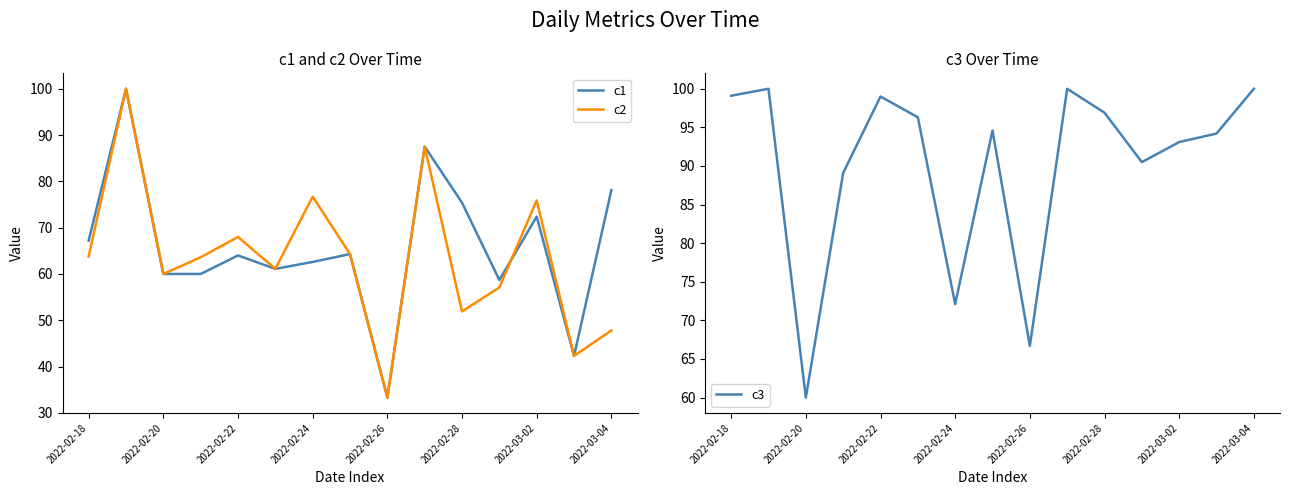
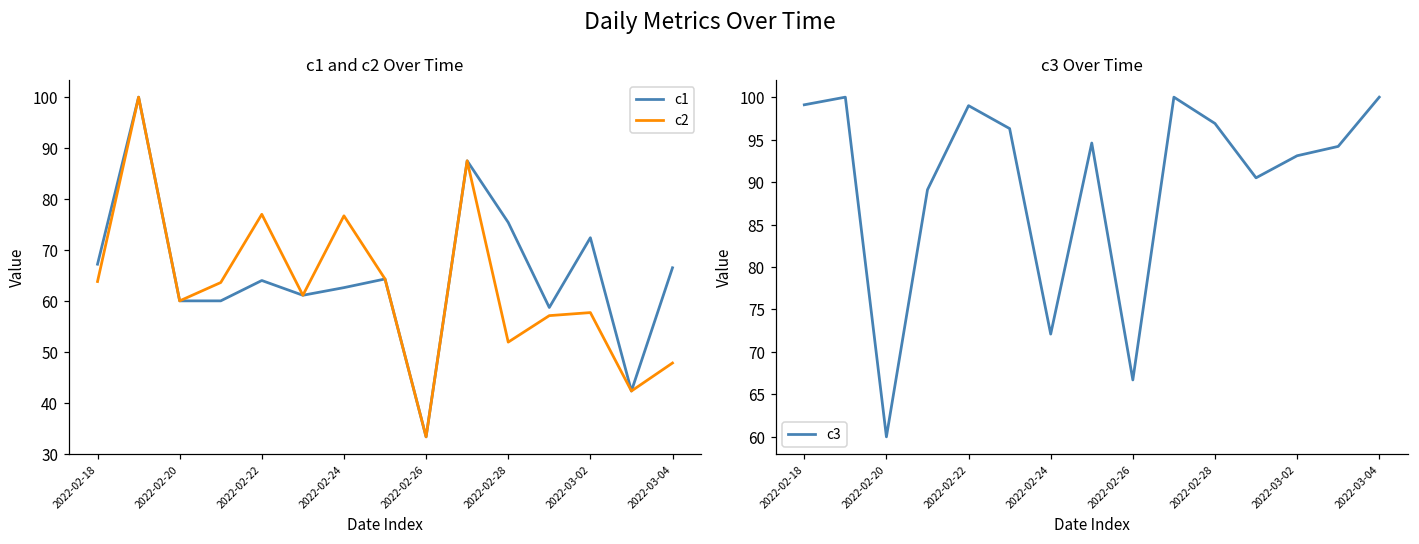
c1 and c2 Over Time, c2, 2022-02-22: 68 -> 77
c1 and c2 Over Time, c2, 2022-03-02: 76 -> 58
c1 and c2 Over Time, c1, 2022-03-04: 78 -> 67
